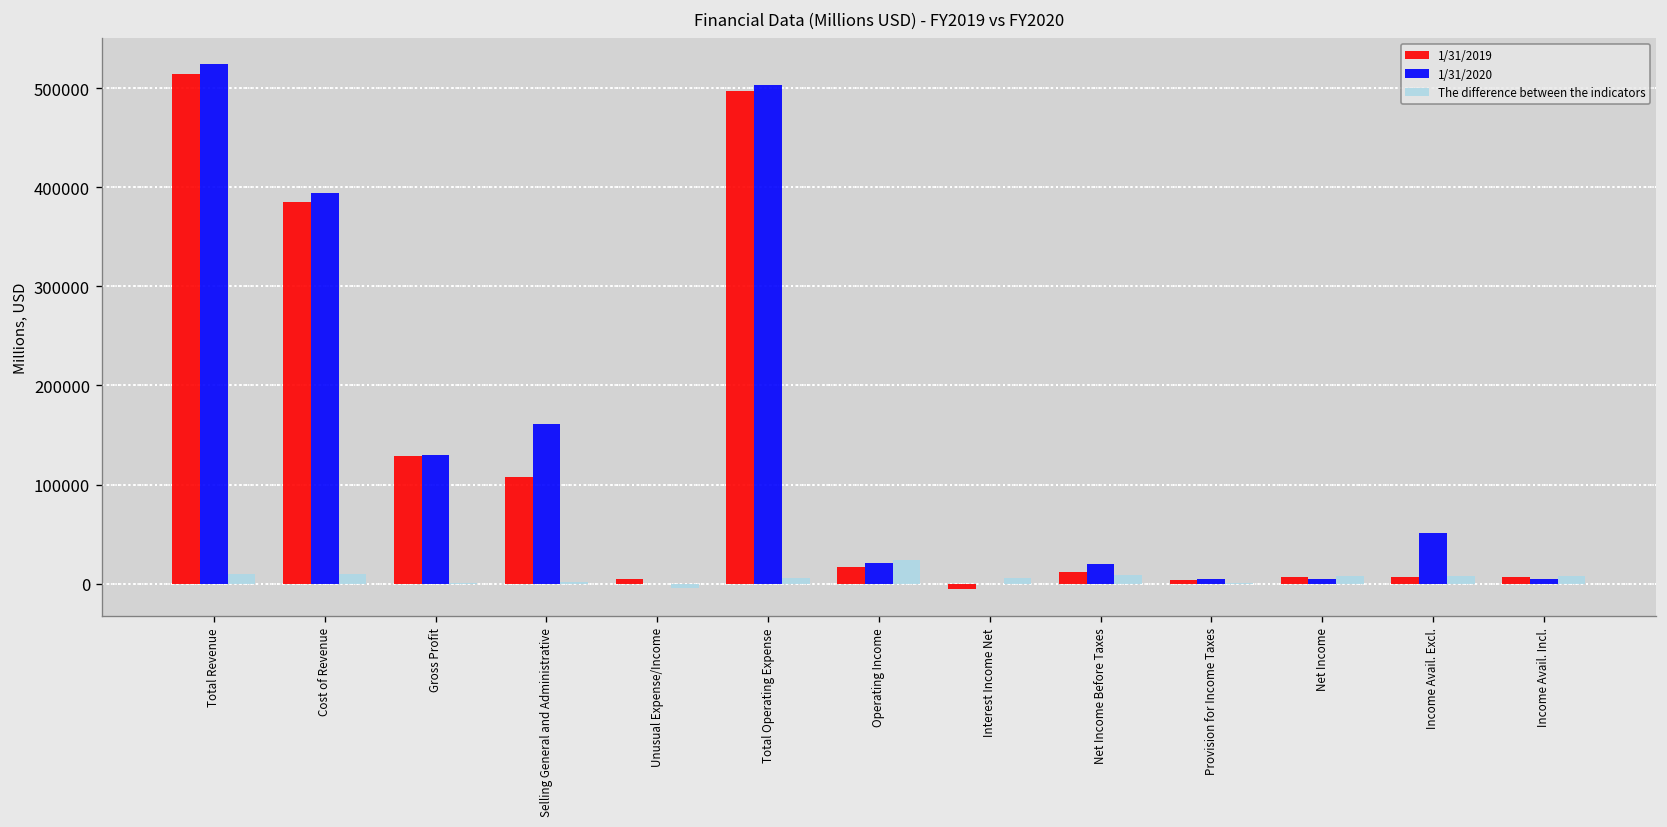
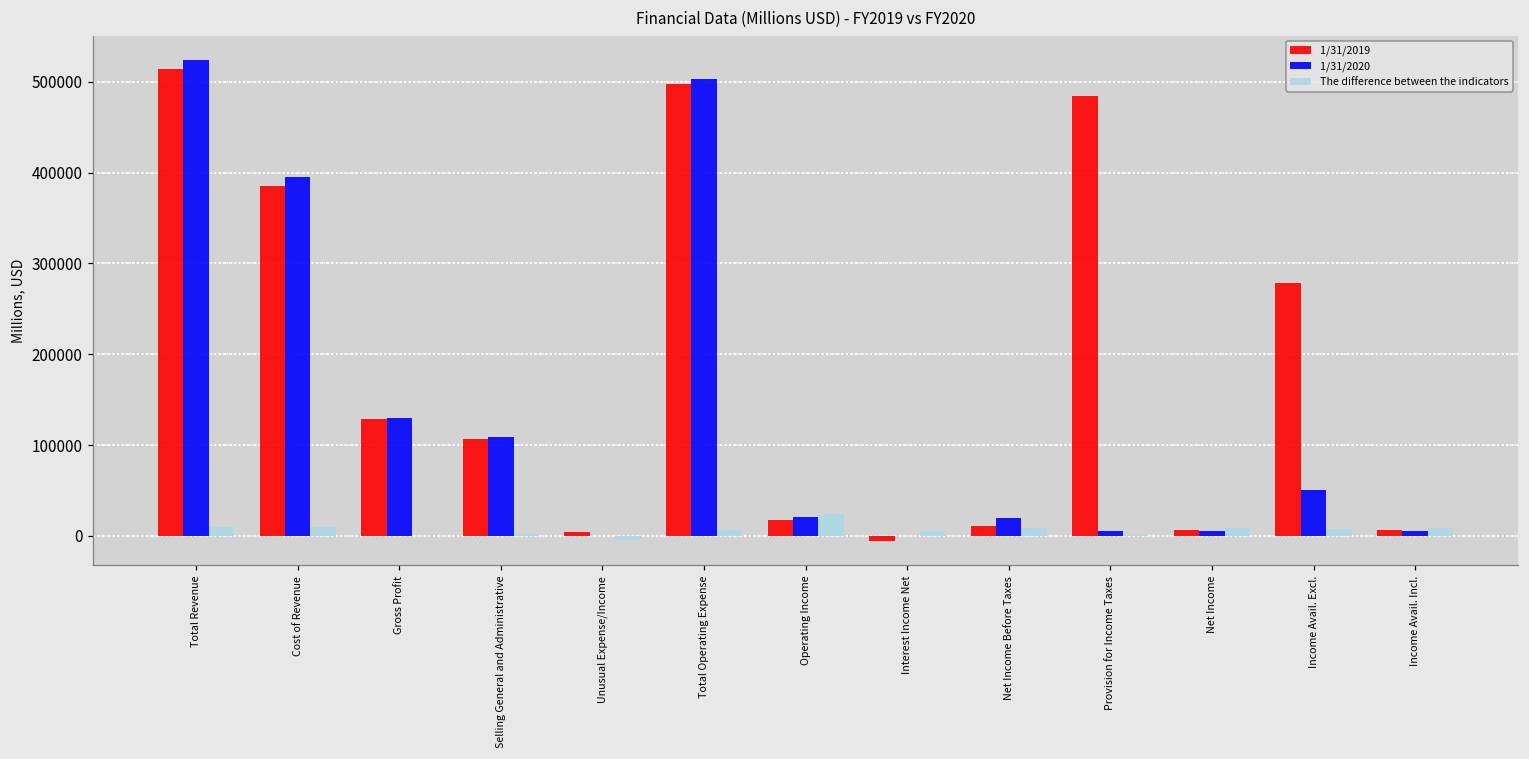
1/31/2020, Selling General and Administrative: 160000 -> 110000
1/31/2019, Provision for Income Taxes: 0 -> 480000
1/31/2019, Income Avail. Excl.: 10000 -> 280000
